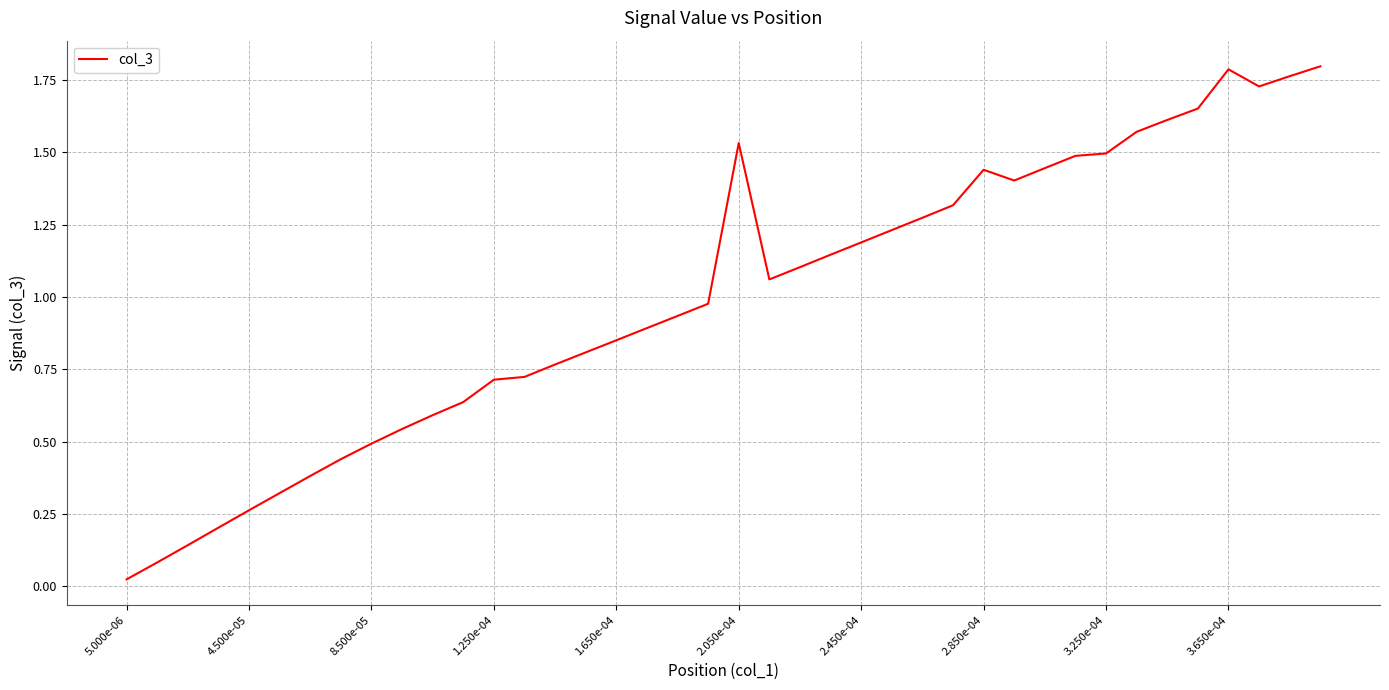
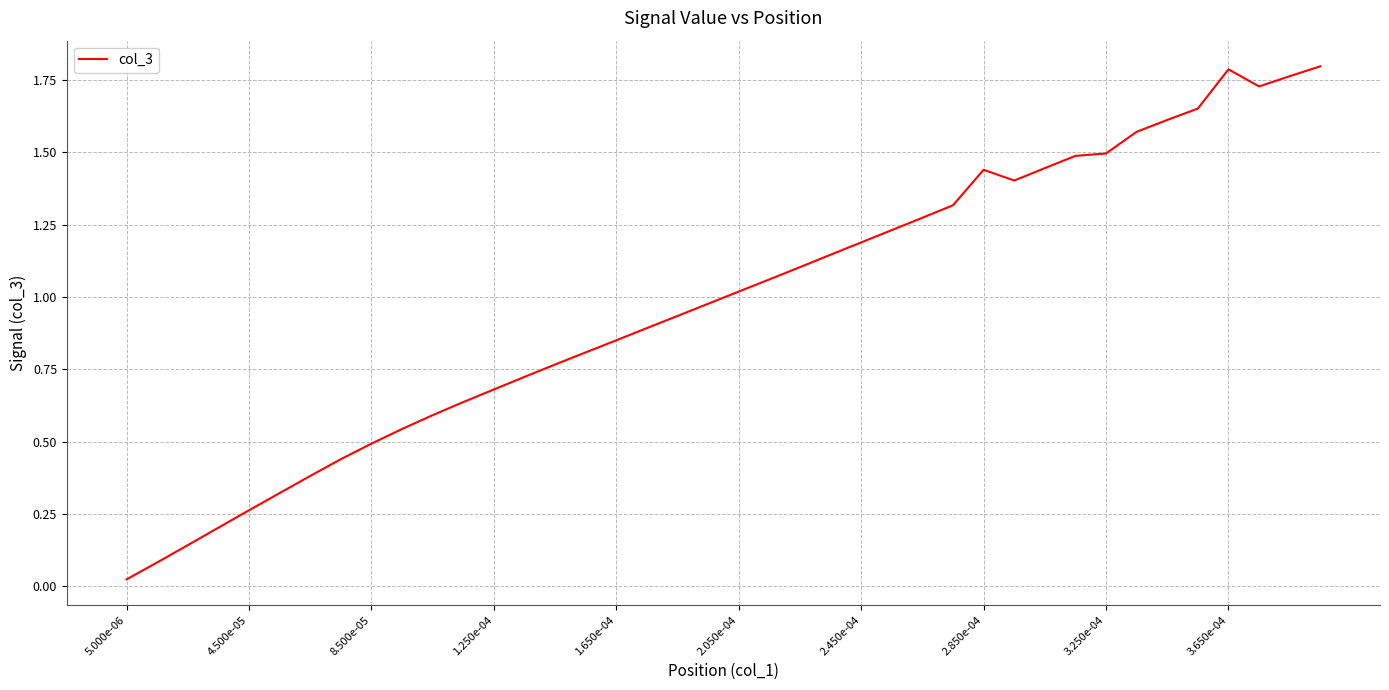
1.250e-04: 0.71 -> 0.68
2.050e-04: 1.53 -> 1.02
